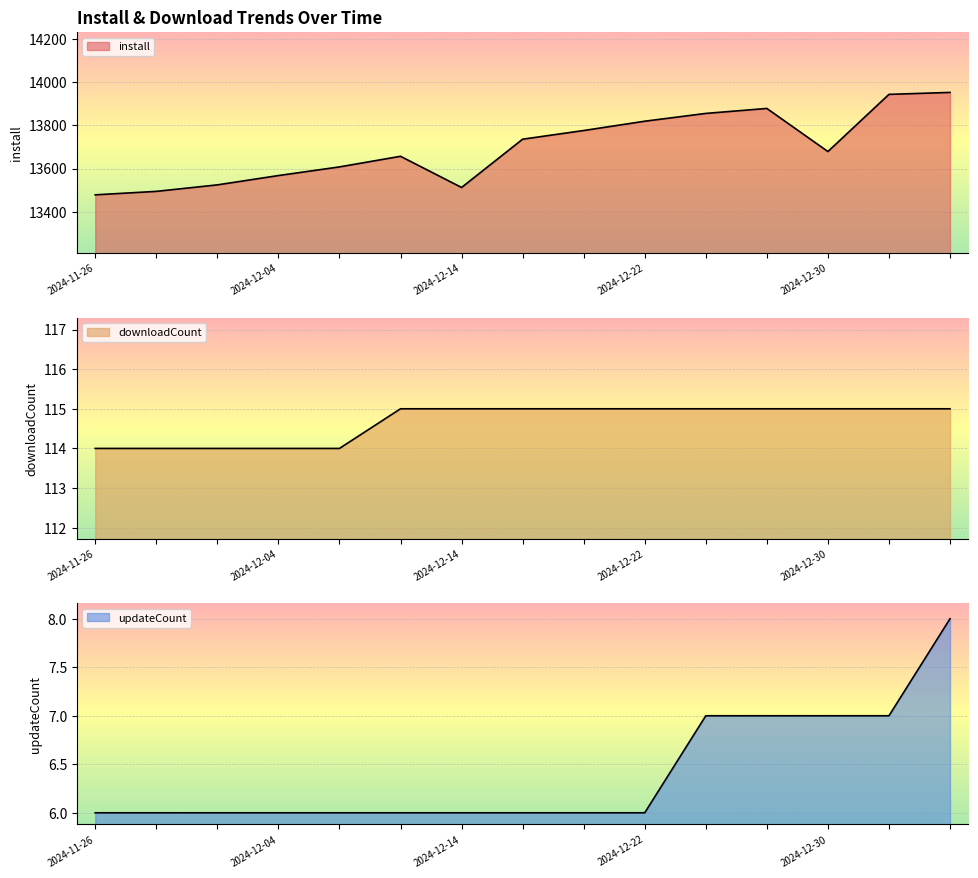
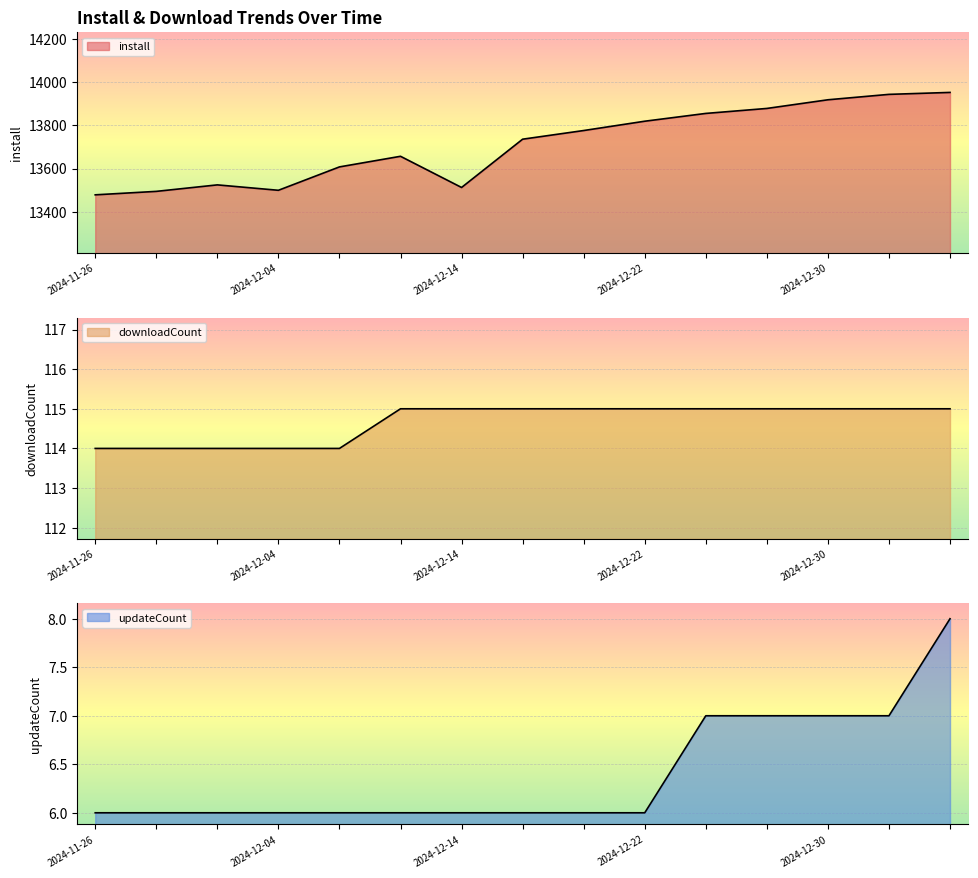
Install & Download Trends Over Time, 2024-12-04: 13570 -> 13500
Install & Download Trends Over Time, 2024-12-30: 13680 -> 13920
